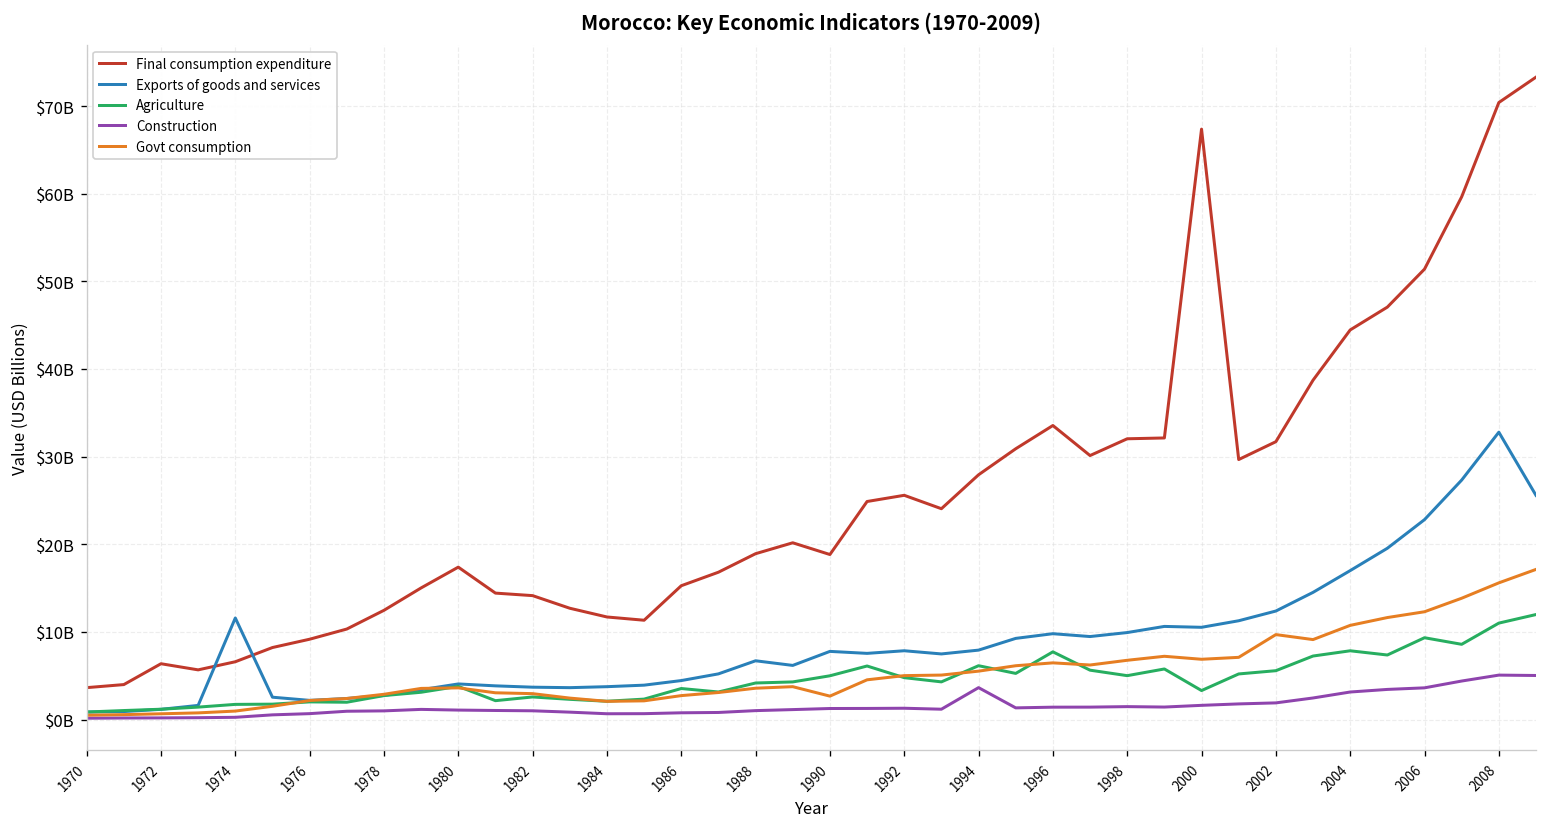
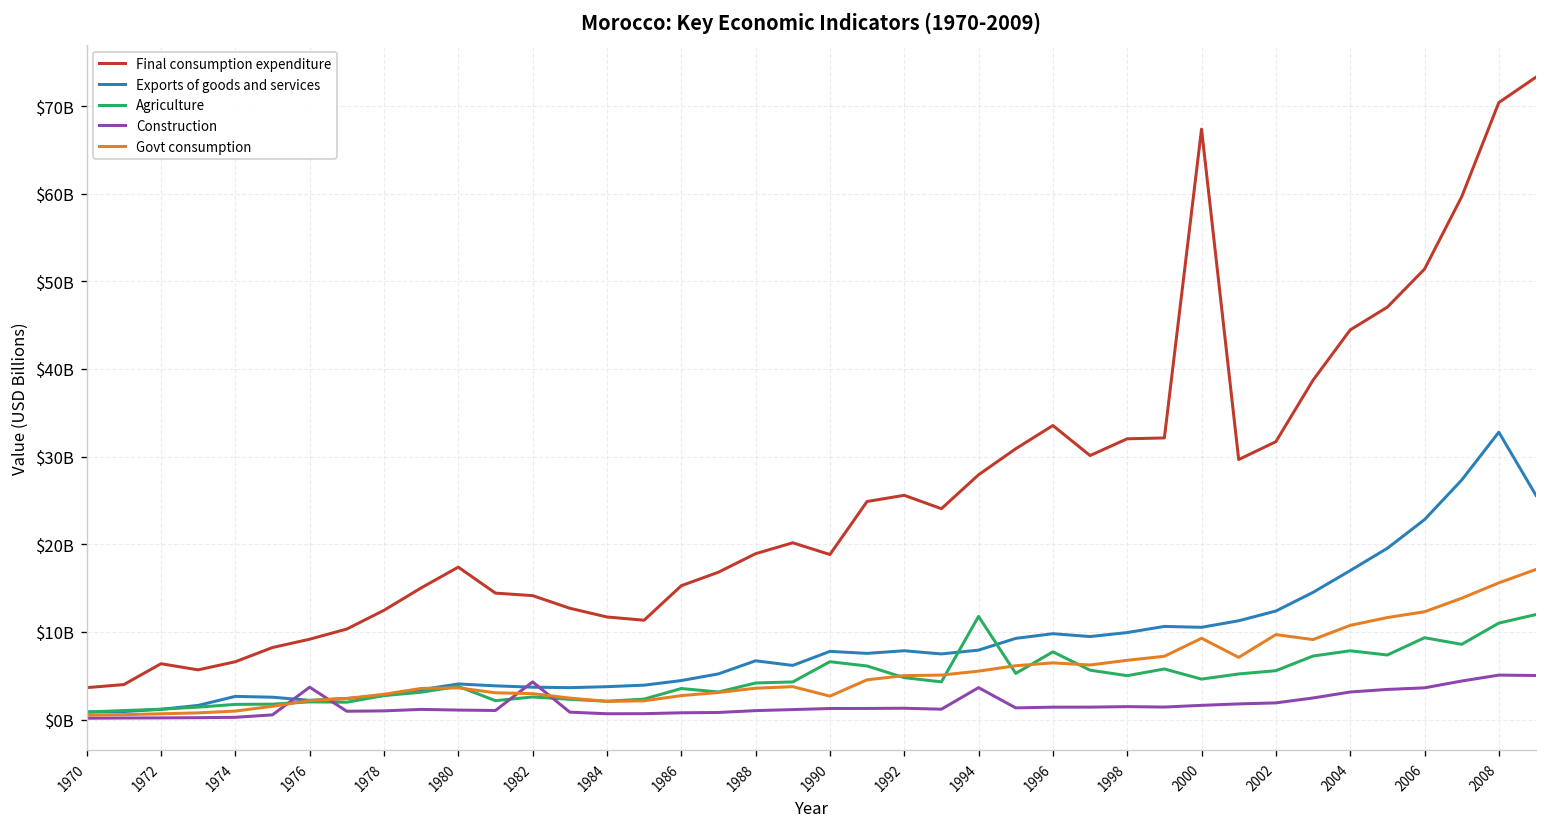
Exports of goods and services, 1974: $12000000000 -> $3000000000
Construction, 1976: $1000000000 -> $4000000000
Construction, 1982: $1000000000 -> $4000000000
Agriculture, 1990: $5000000000 -> $7000000000
Agriculture, 1994: $6000000000 -> $12000000000
Agriculture, 2000: $3000000000 -> $5000000000
Govt consumption, 2000: $7000000000 -> $9000000000
